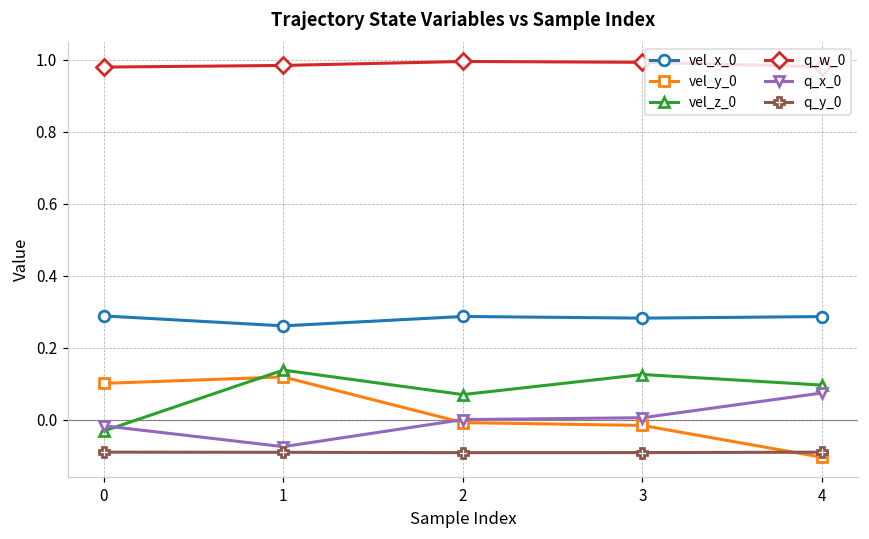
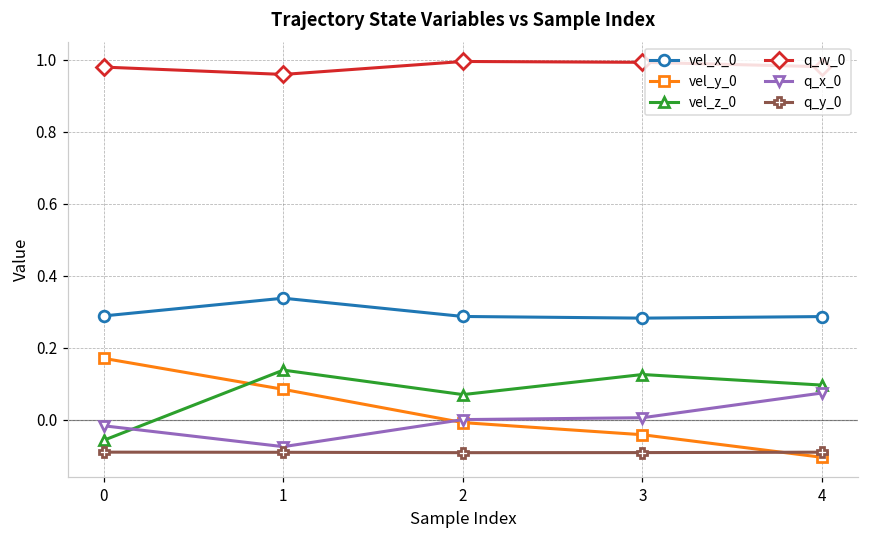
vel_y_0, 0: 0.10 -> 0.17
vel_z_0, 0: -0.03 -> -0.06
vel_x_0, 1: 0.26 -> 0.34
vel_y_0, 1: 0.12 -> 0.09
q_w_0, 1: 0.98 -> 0.96
vel_y_0, 3: -0.02 -> -0.04
